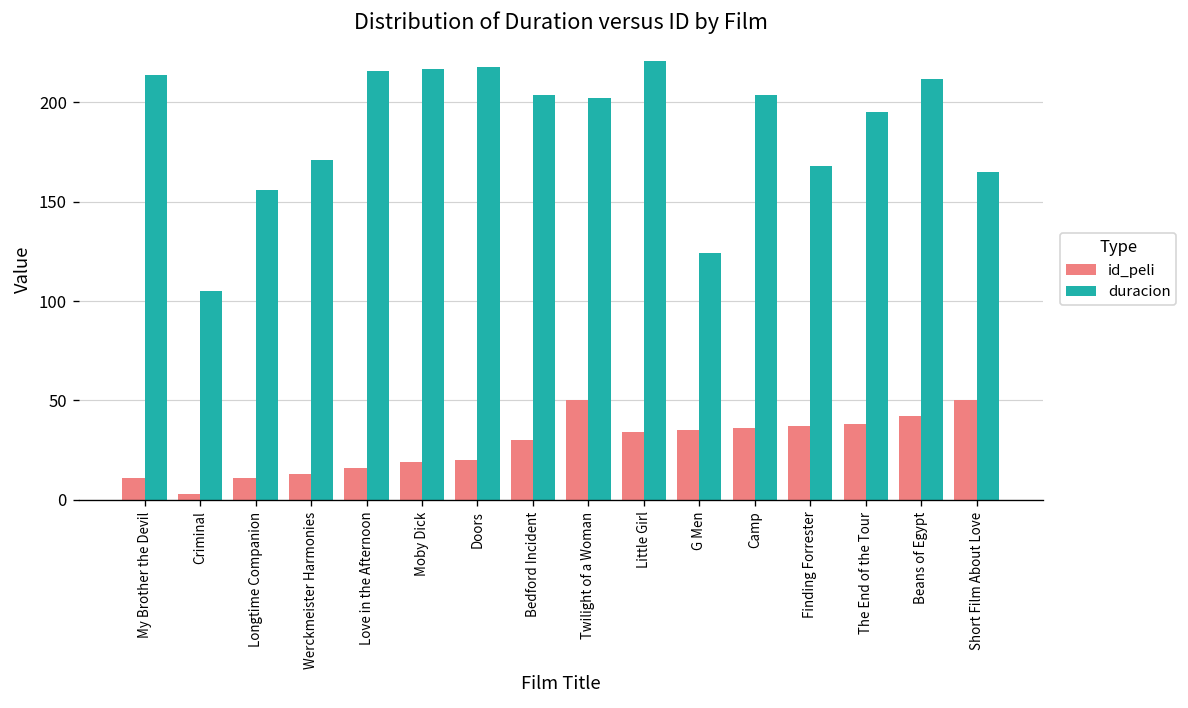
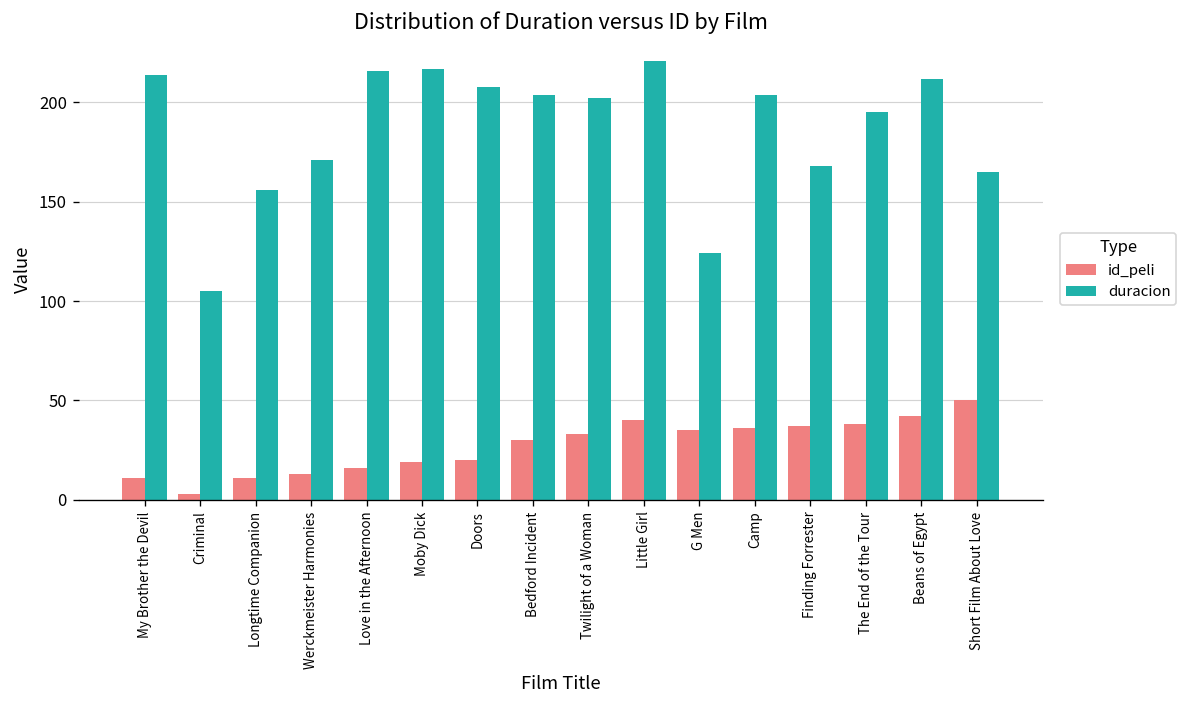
duracion, Doors: 218 -> 208
id_peli, Twilight of a Woman: 50 -> 33
id_peli, Little Girl: 34 -> 40
